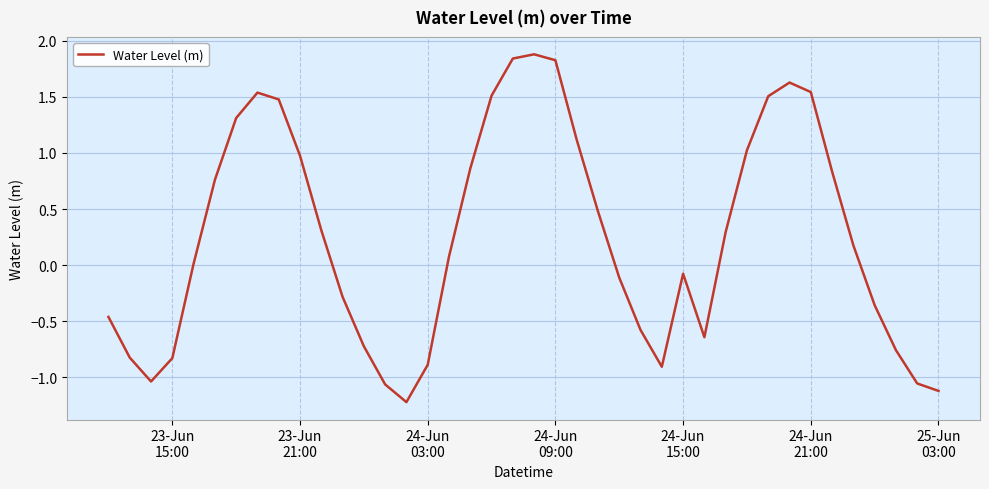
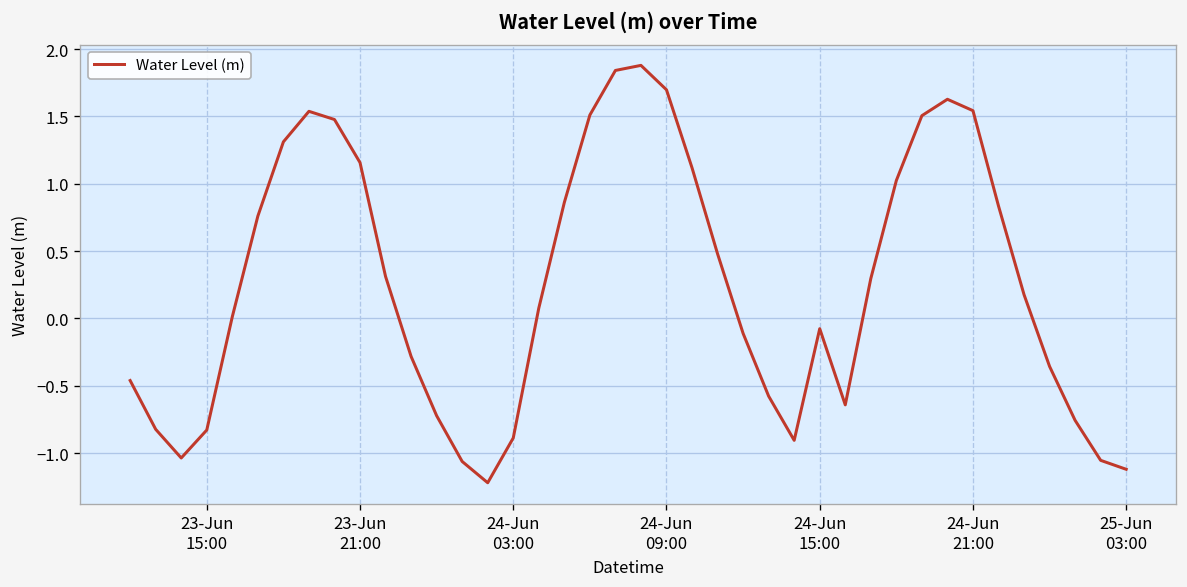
23-Jun 21:00: 0.98 -> 1.16
24-Jun 09:00: 1.83 -> 1.70
